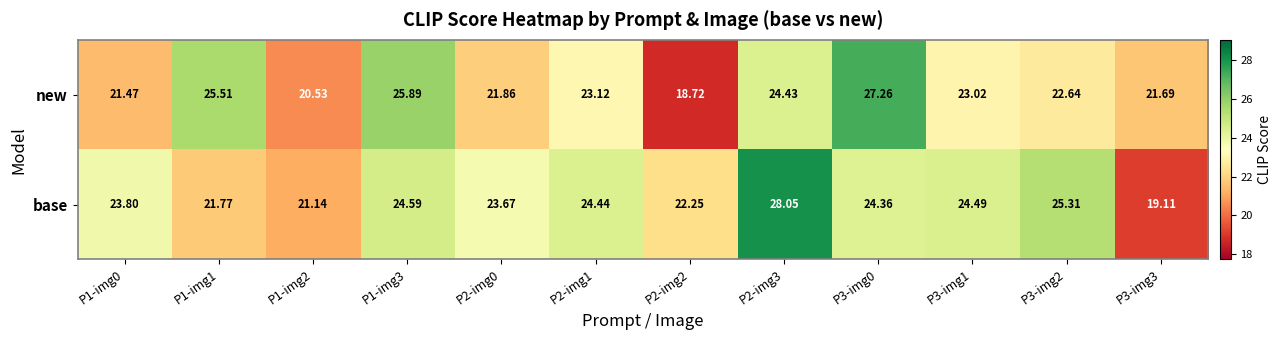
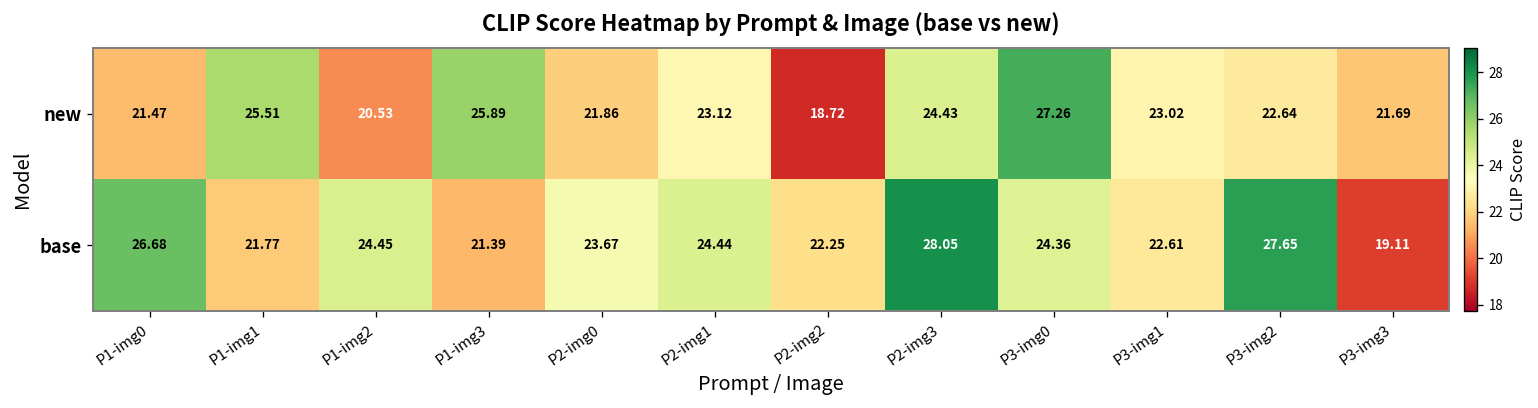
base, P1-img0: 23.80 -> 26.68
base, P1-img2: 21.14 -> 24.45
base, P1-img3: 24.59 -> 21.39
base, P3-img1: 24.49 -> 22.61
base, P3-img2: 25.31 -> 27.65
